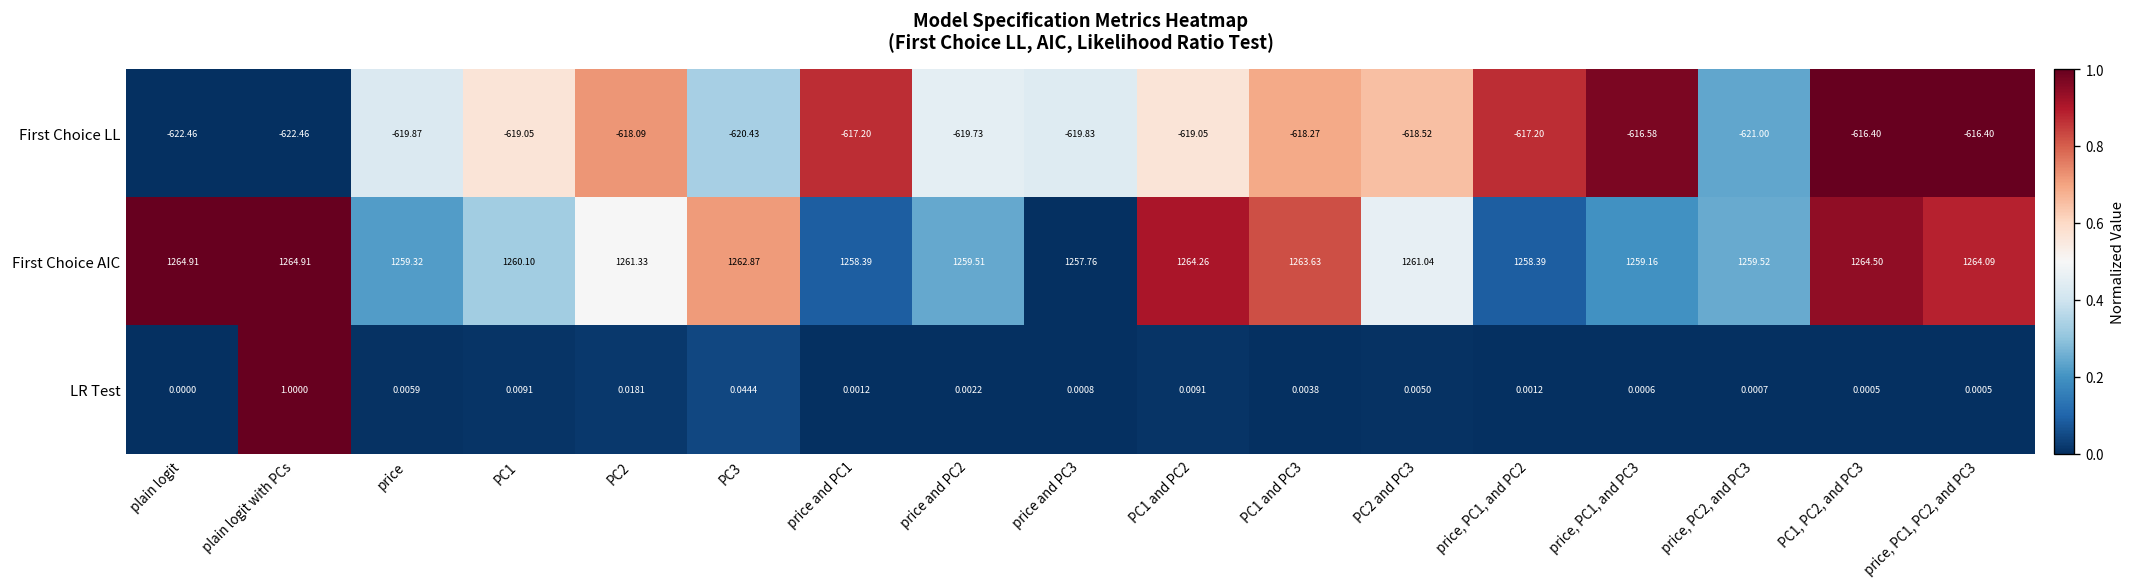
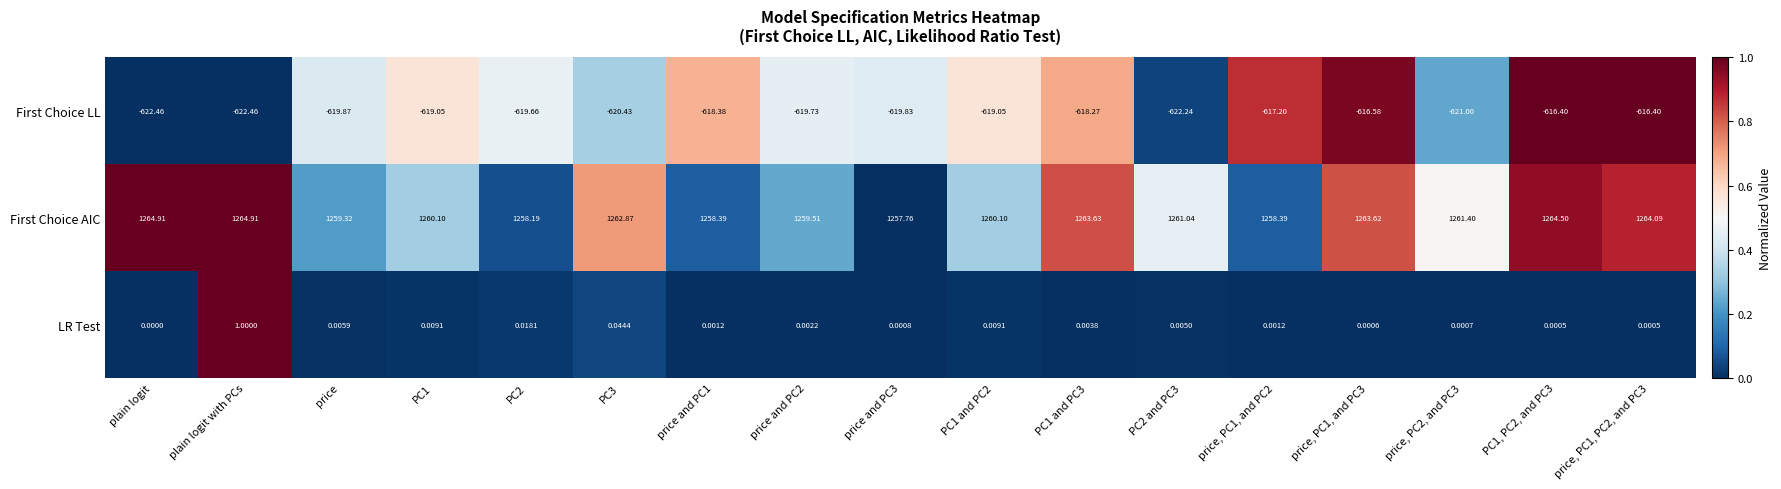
First Choice LL, PC2: -618.09 -> -619.66
First Choice LL, price and PC1: -617.20 -> -618.38
First Choice LL, PC2 and PC3: -618.52 -> -622.24
First Choice AIC, PC2: 1261.33 -> 1258.19
First Choice AIC, PC1 and PC2: 1264.26 -> 1260.10
First Choice AIC, price, PC1, and PC3: 1259.16 -> 1263.62
First Choice AIC, price, PC2, and PC3: 1259.52 -> 1261.40
